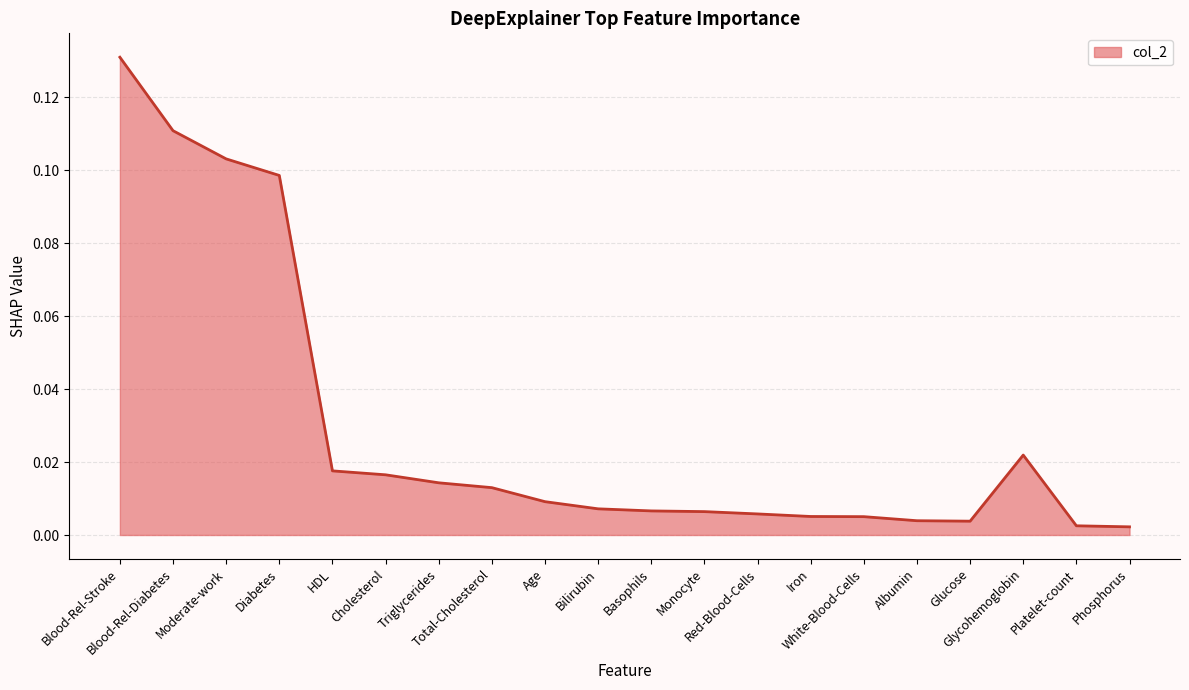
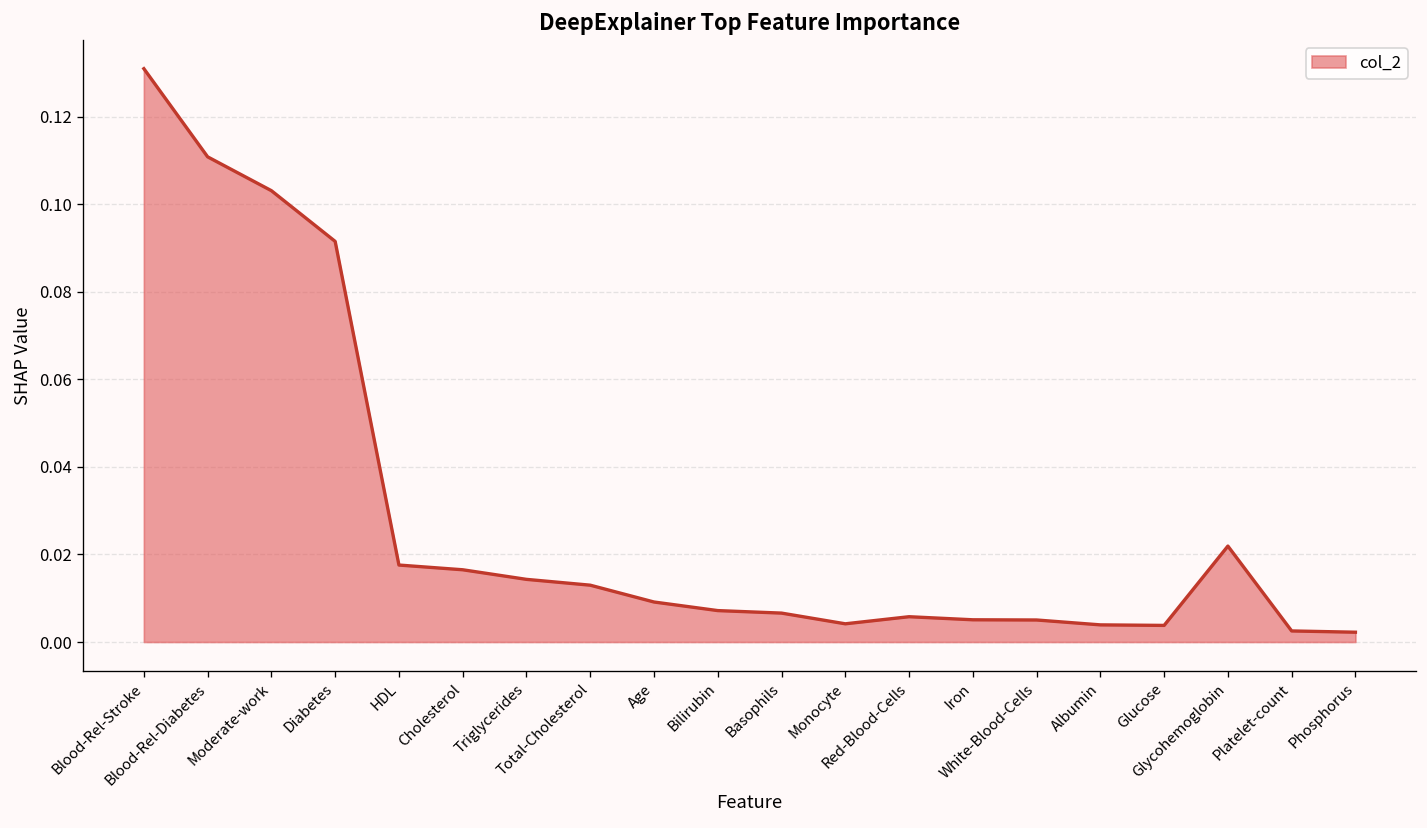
Diabetes: 0.099 -> 0.092
Monocyte: 0.006 -> 0.004
